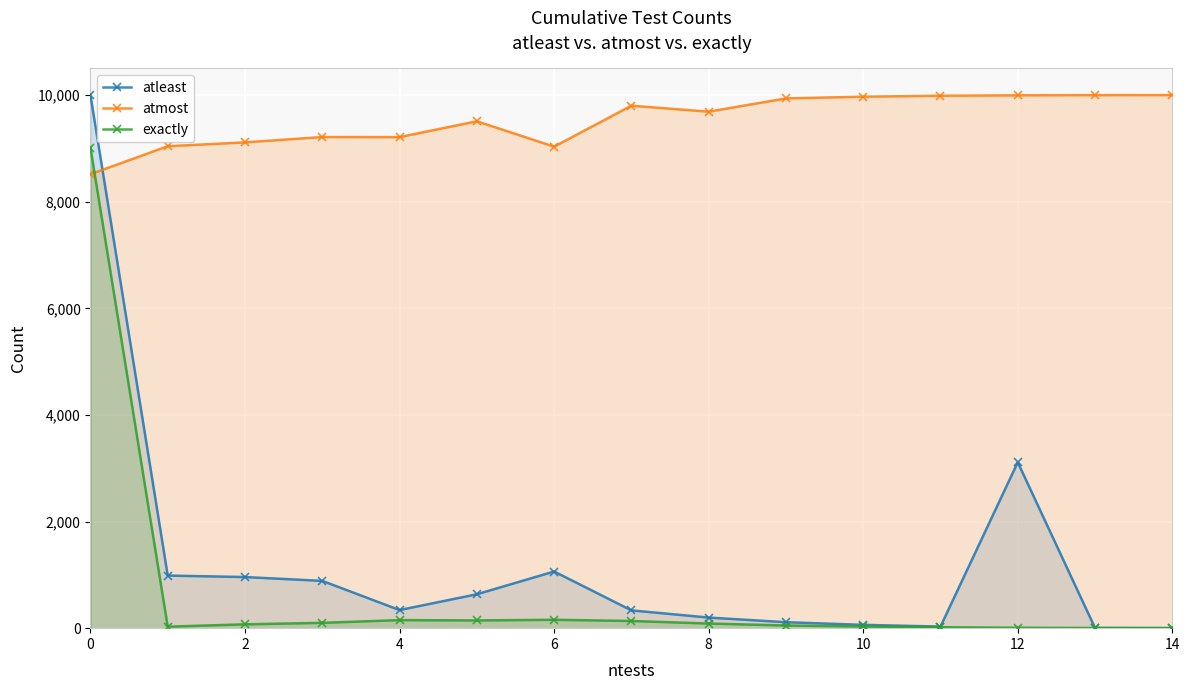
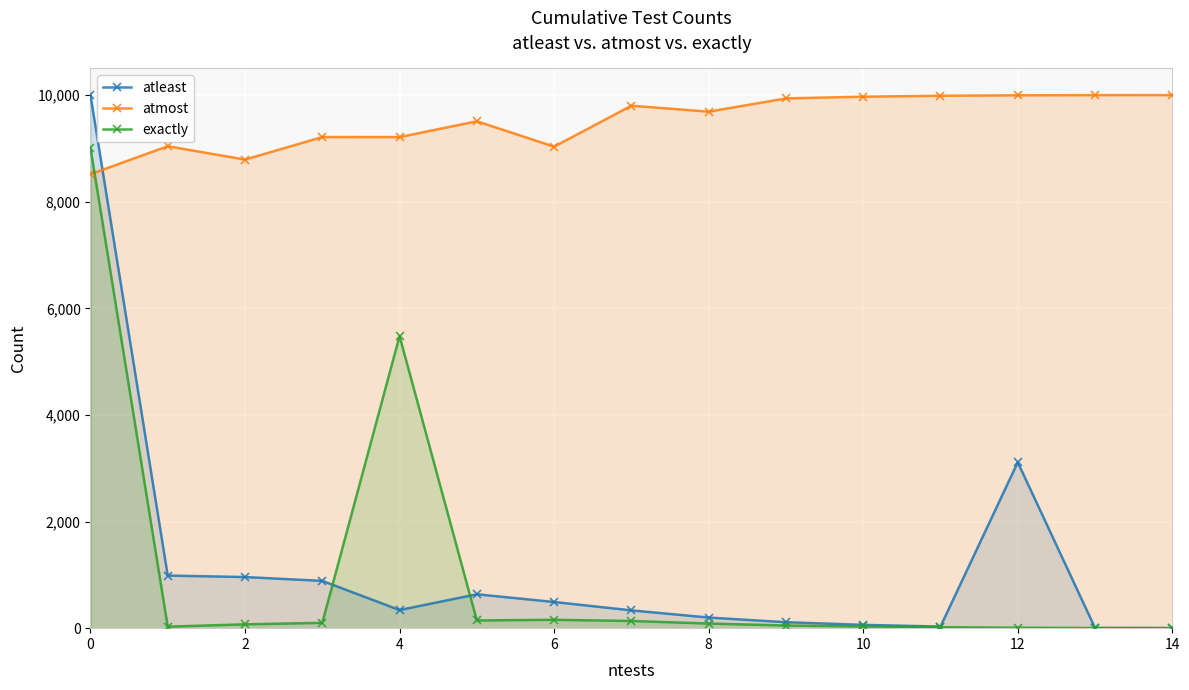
atmost, 2: 9,100 -> 8,800
exactly, 4: 200 -> 5,500
atleast, 6: 1,100 -> 500
